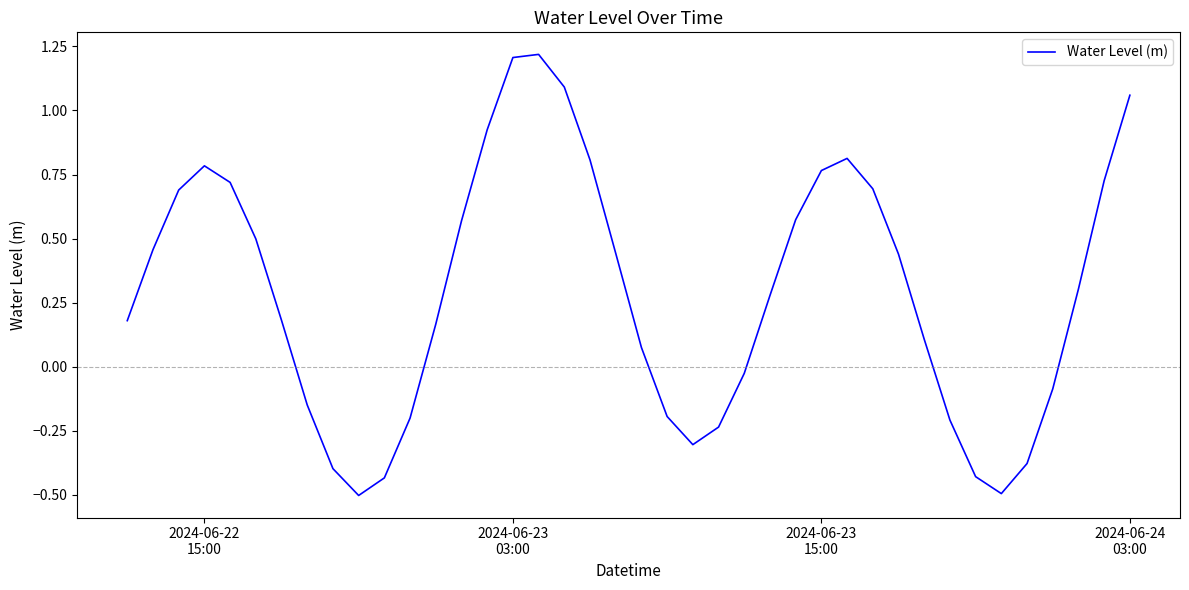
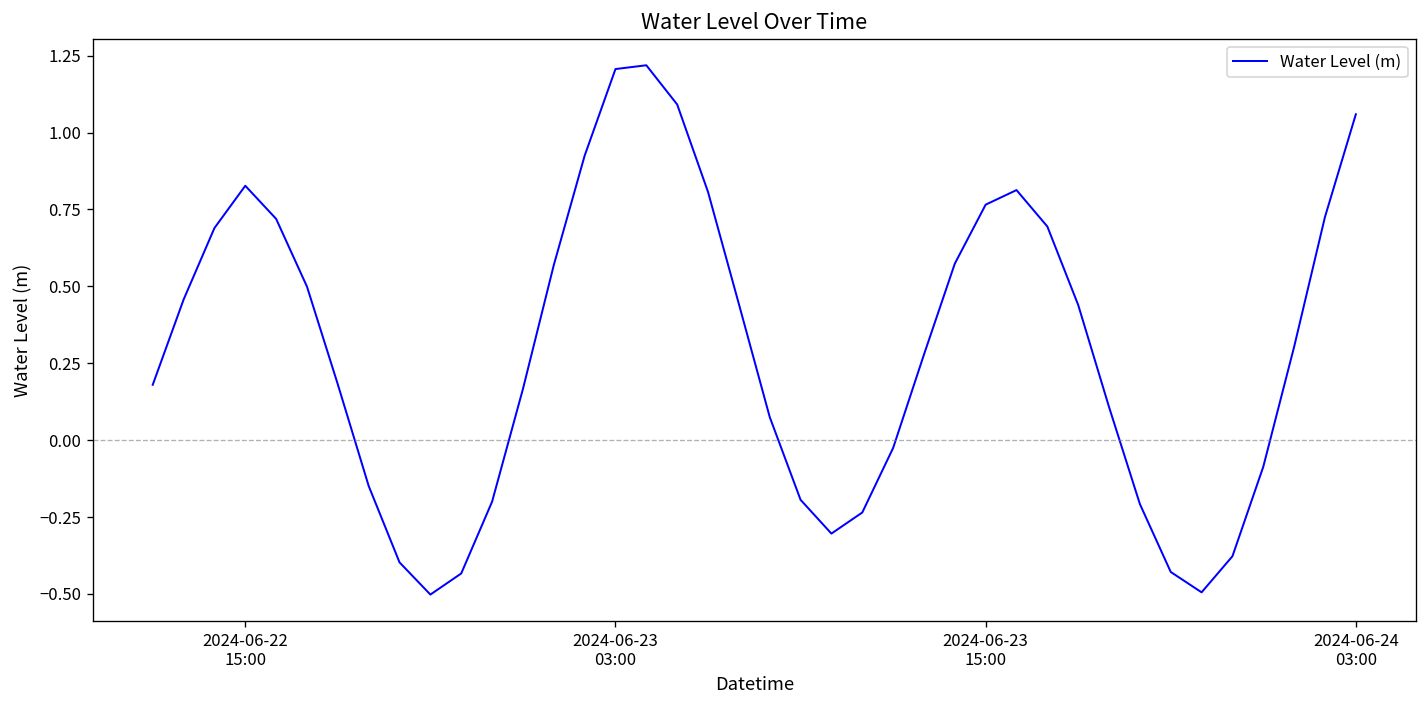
2024-06-22 15:00: 0.78 -> 0.83
